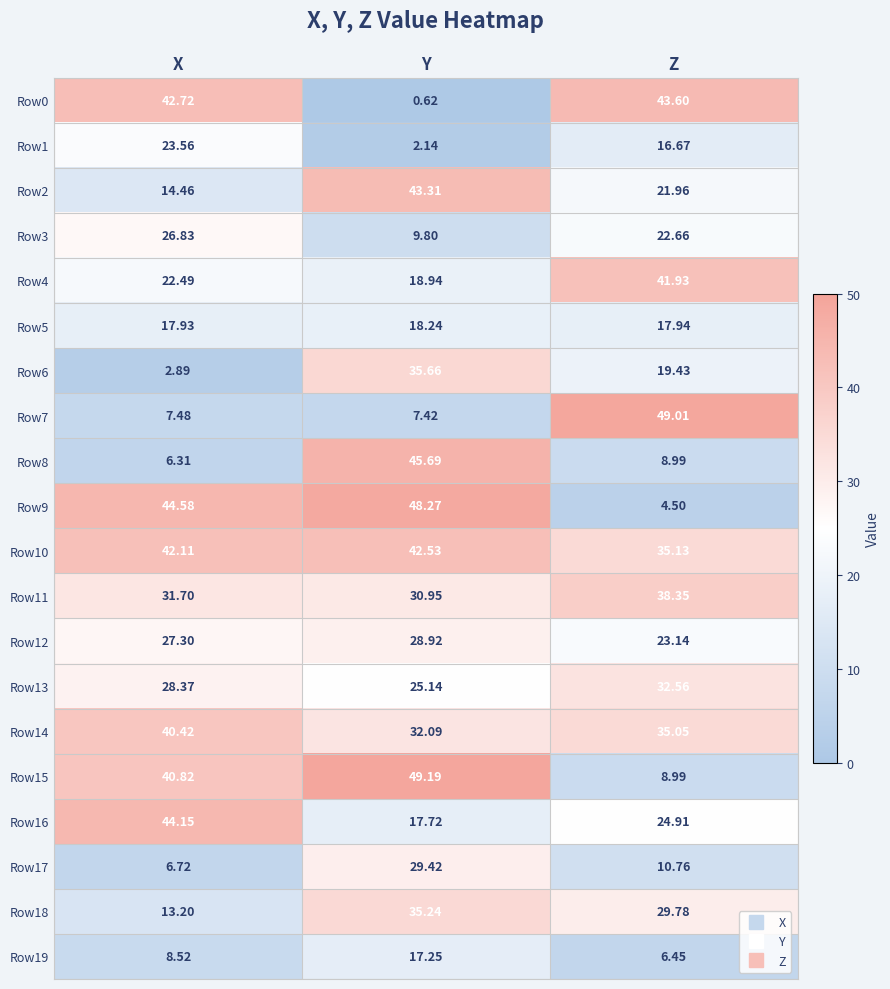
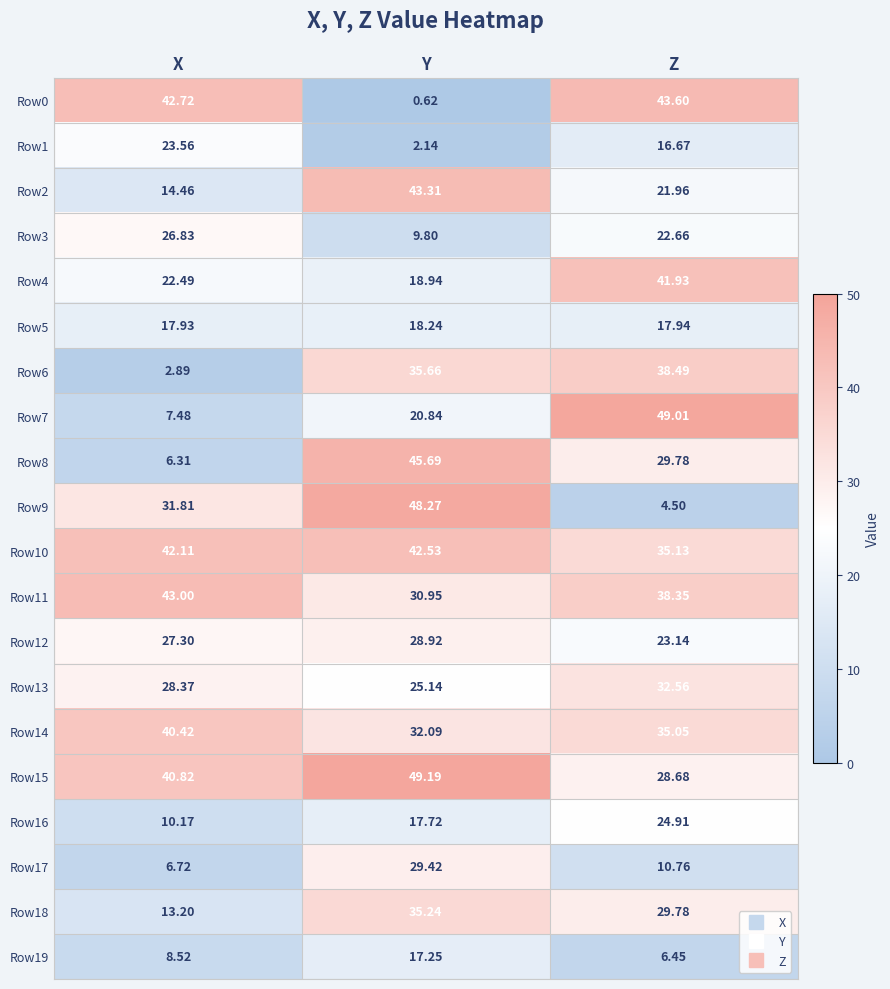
Row6, Z: 19.43 -> 38.49
Row7, Y: 7.42 -> 20.84
Row8, Z: 8.99 -> 29.78
Row9, X: 44.58 -> 31.81
Row11, X: 31.70 -> 43.00
Row15, Z: 8.99 -> 28.68
Row16, X: 44.15 -> 10.17
